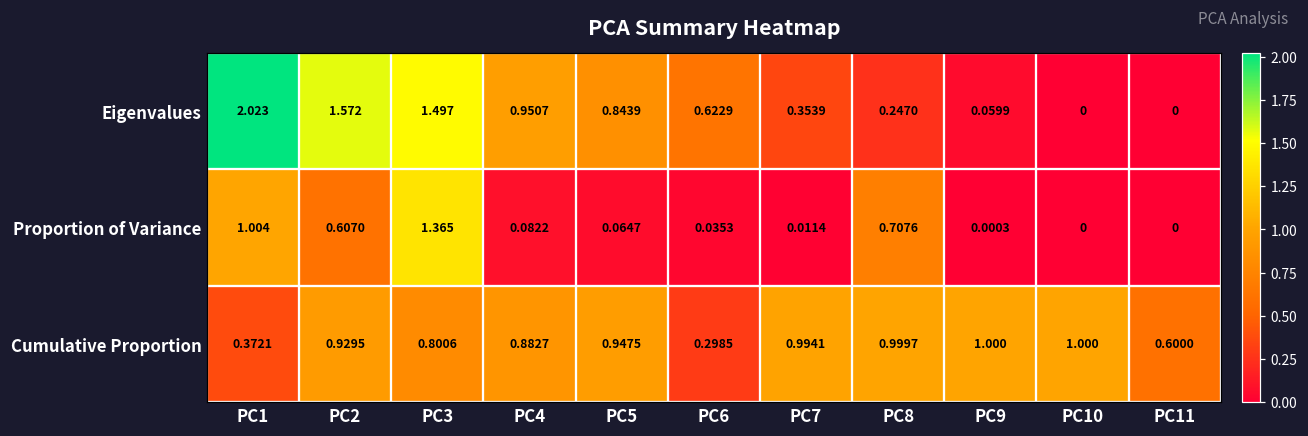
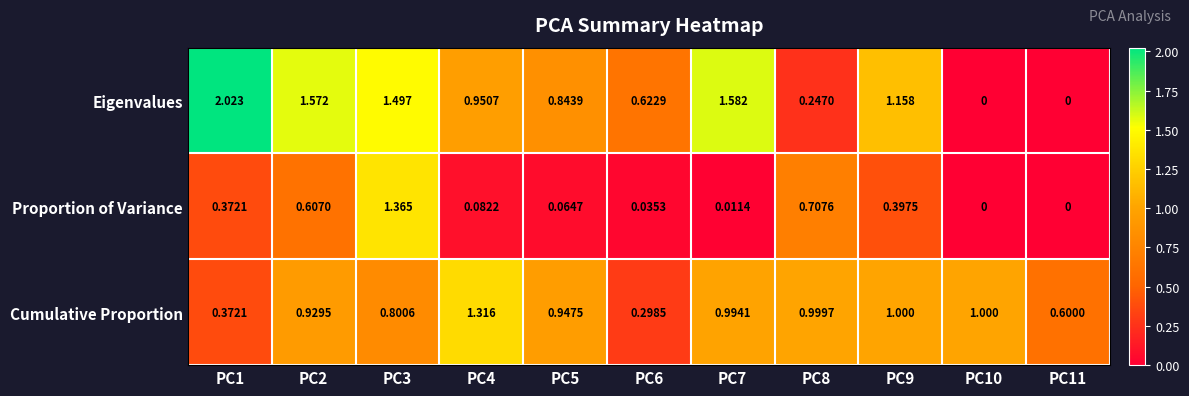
Eigenvalues, PC7: 0.3539 -> 1.582
Eigenvalues, PC9: 0.0599 -> 1.158
Proportion of Variance, PC1: 1.004 -> 0.3721
Proportion of Variance, PC9: 0.0003 -> 0.3975
Cumulative Proportion, PC4: 0.8827 -> 1.316
